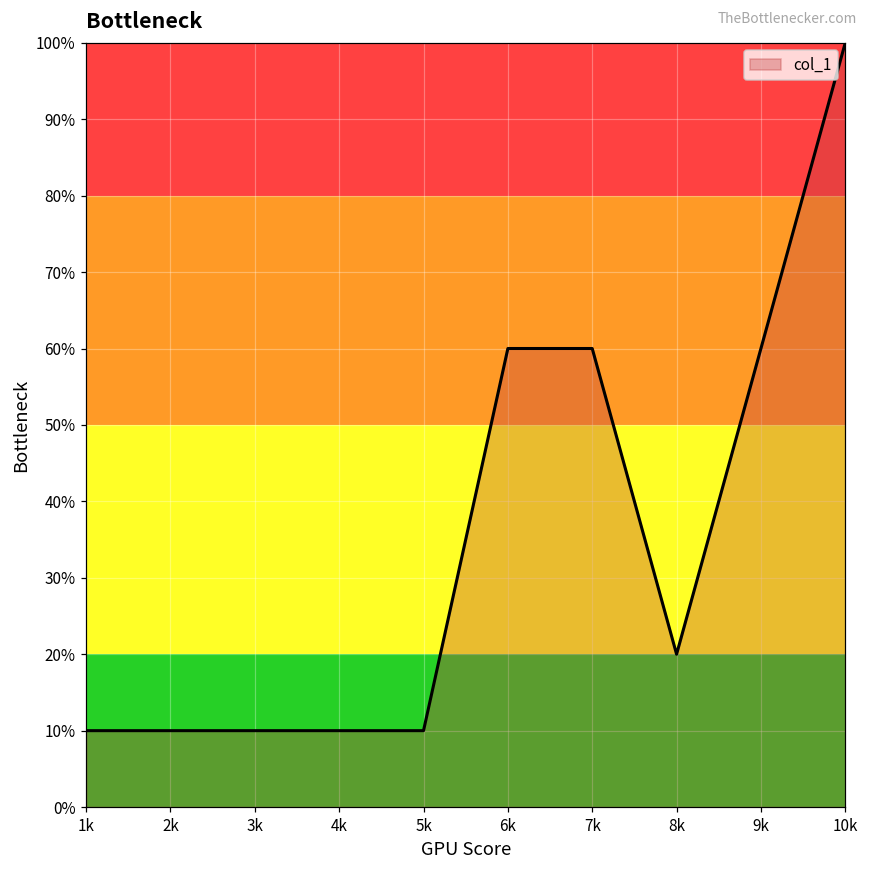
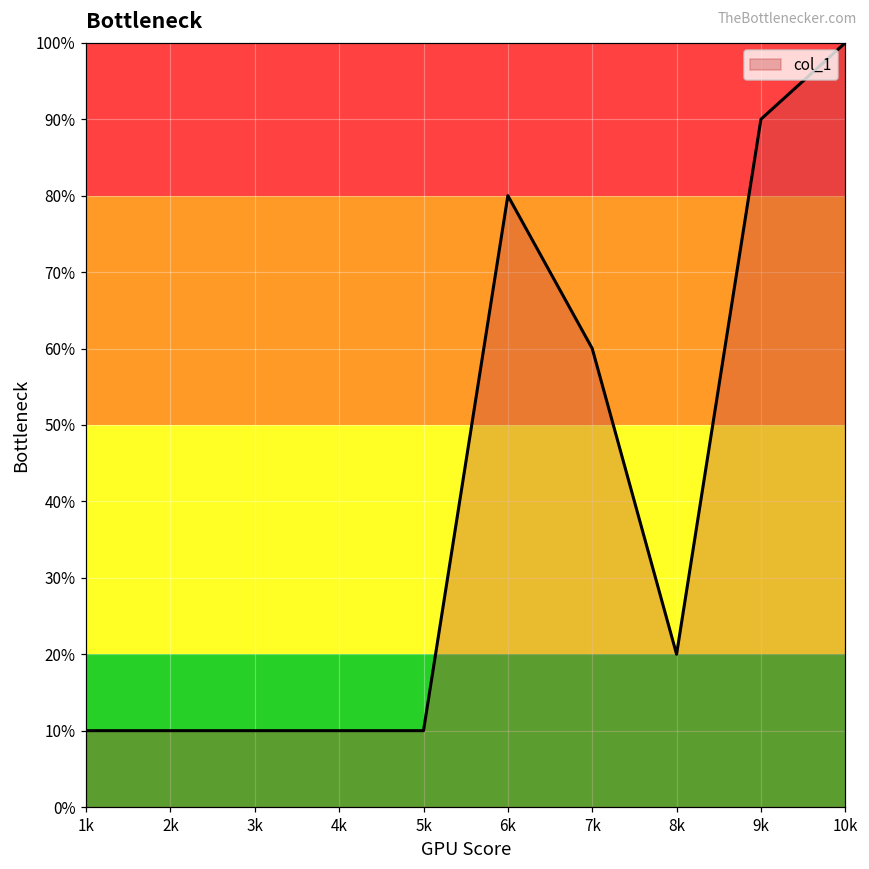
6k: 60% -> 80%
9k: 60% -> 90%
